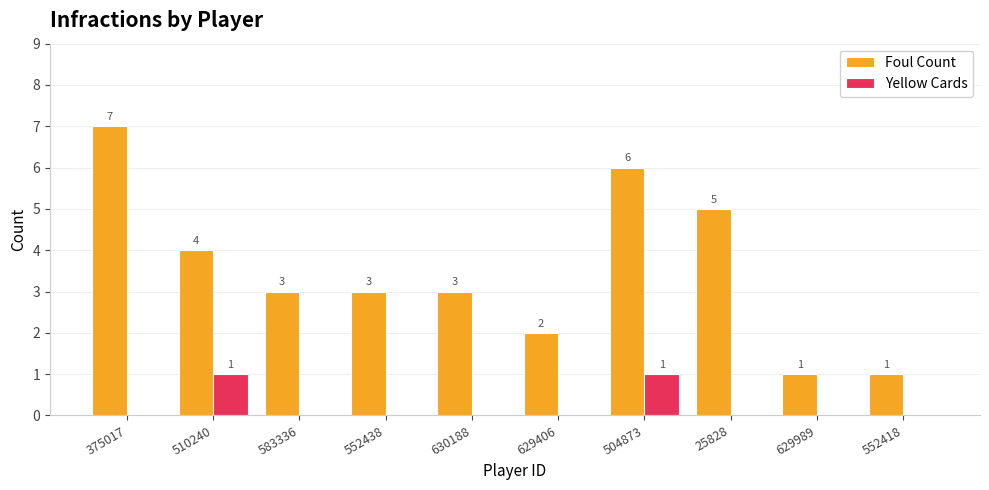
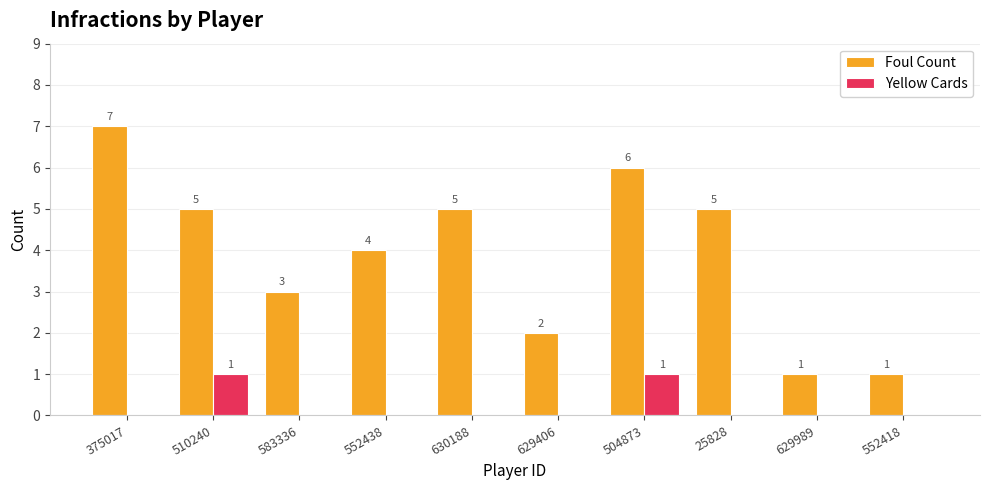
Foul Count, 510240: 4 -> 5
Foul Count, 552438: 3 -> 4
Foul Count, 630188: 3 -> 5
